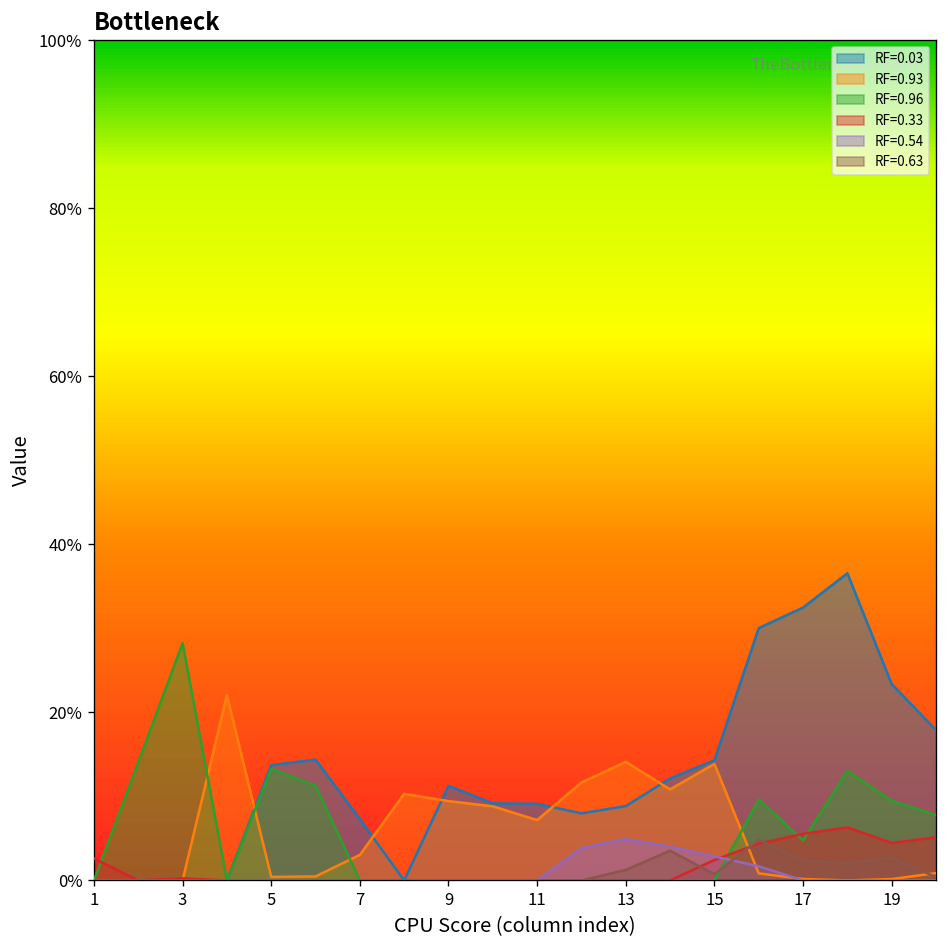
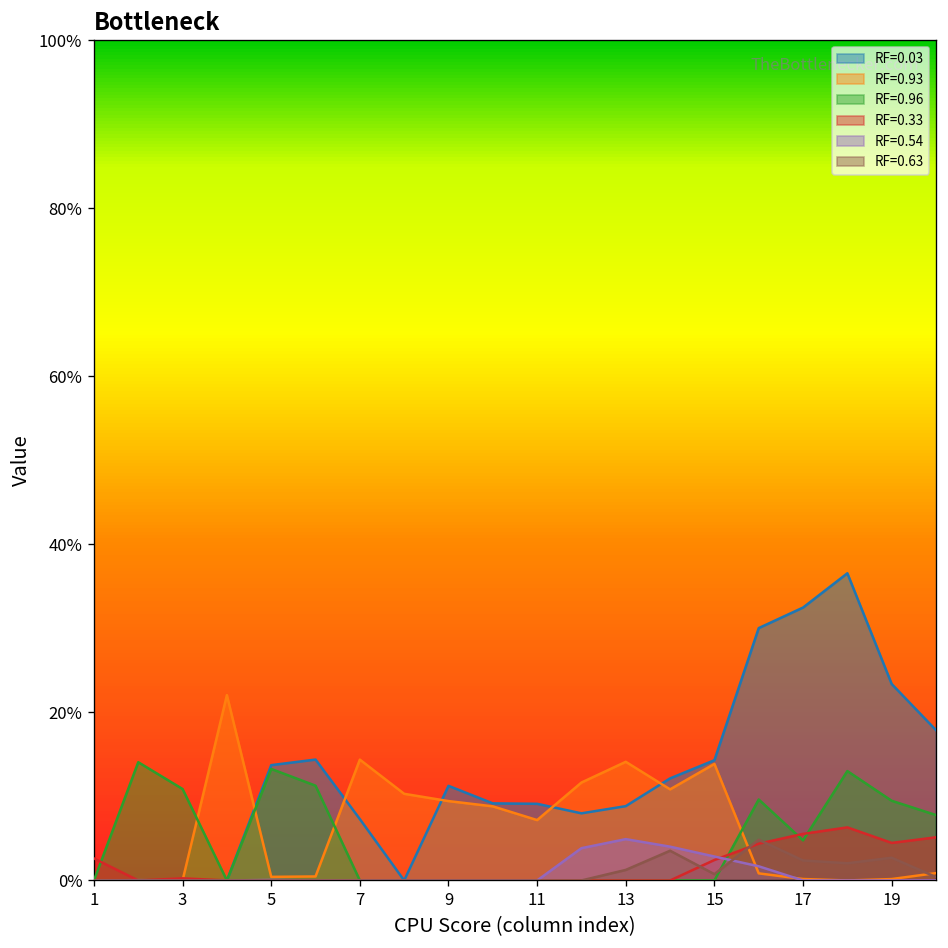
RF=0.96, 3: 28% -> 11%
RF=0.93, 7: 3% -> 14%
